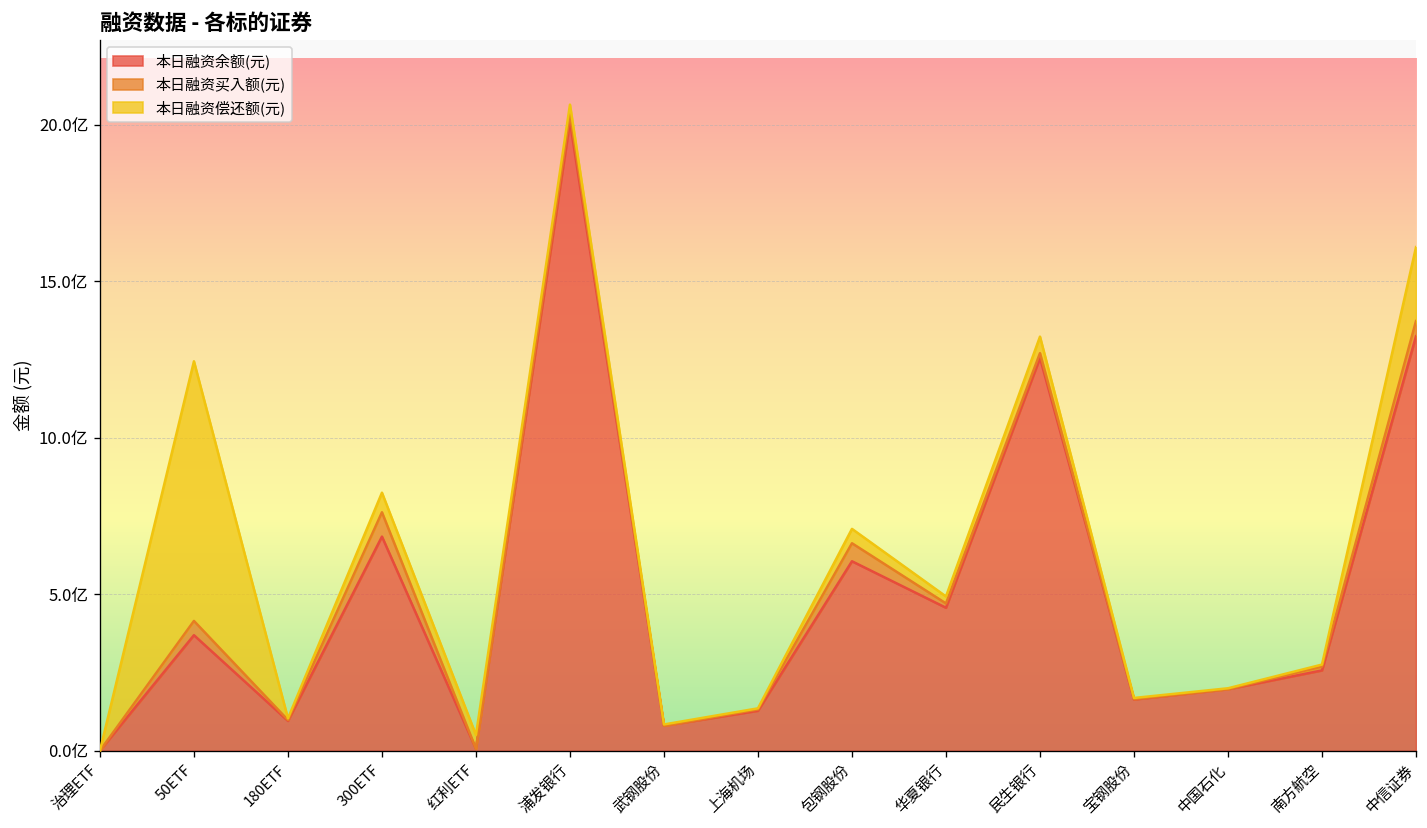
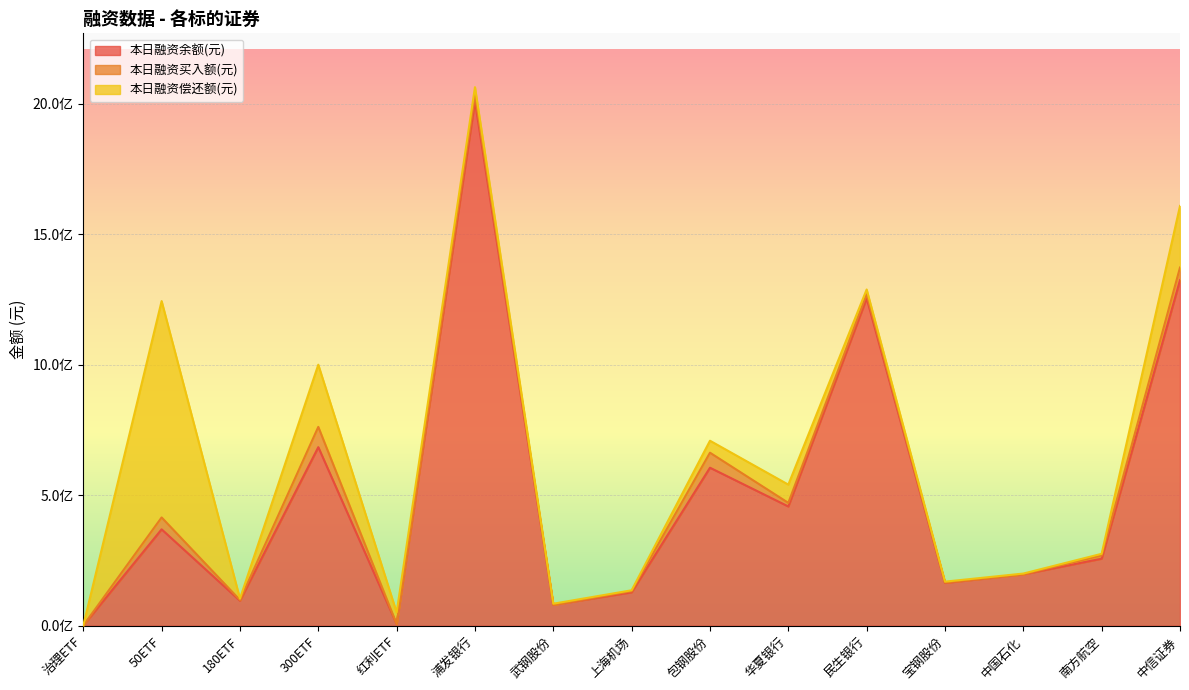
本日融资偿还额(元), 300ETF: 0.6亿 -> 2.4亿
本日融资偿还额(元), 华夏银行: 0.2亿 -> 0.7亿
本日融资偿还额(元), 民生银行: 0.5亿 -> 0.2亿
